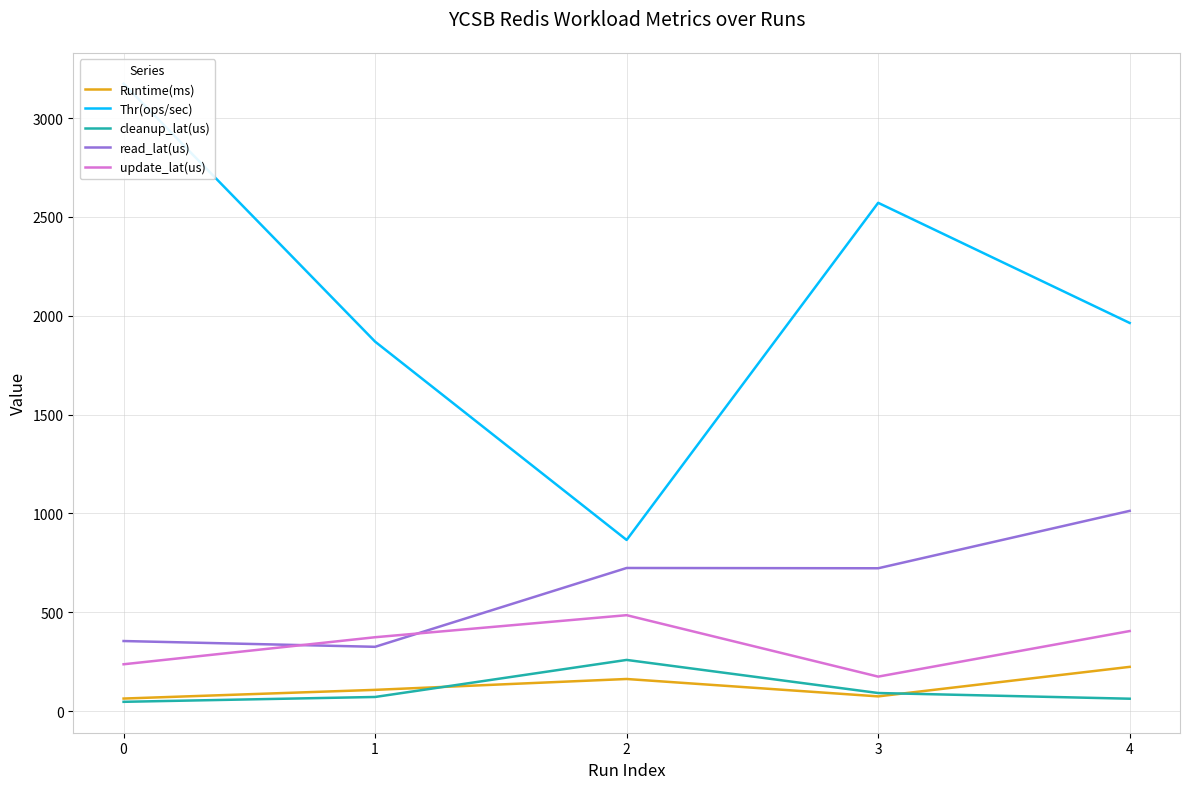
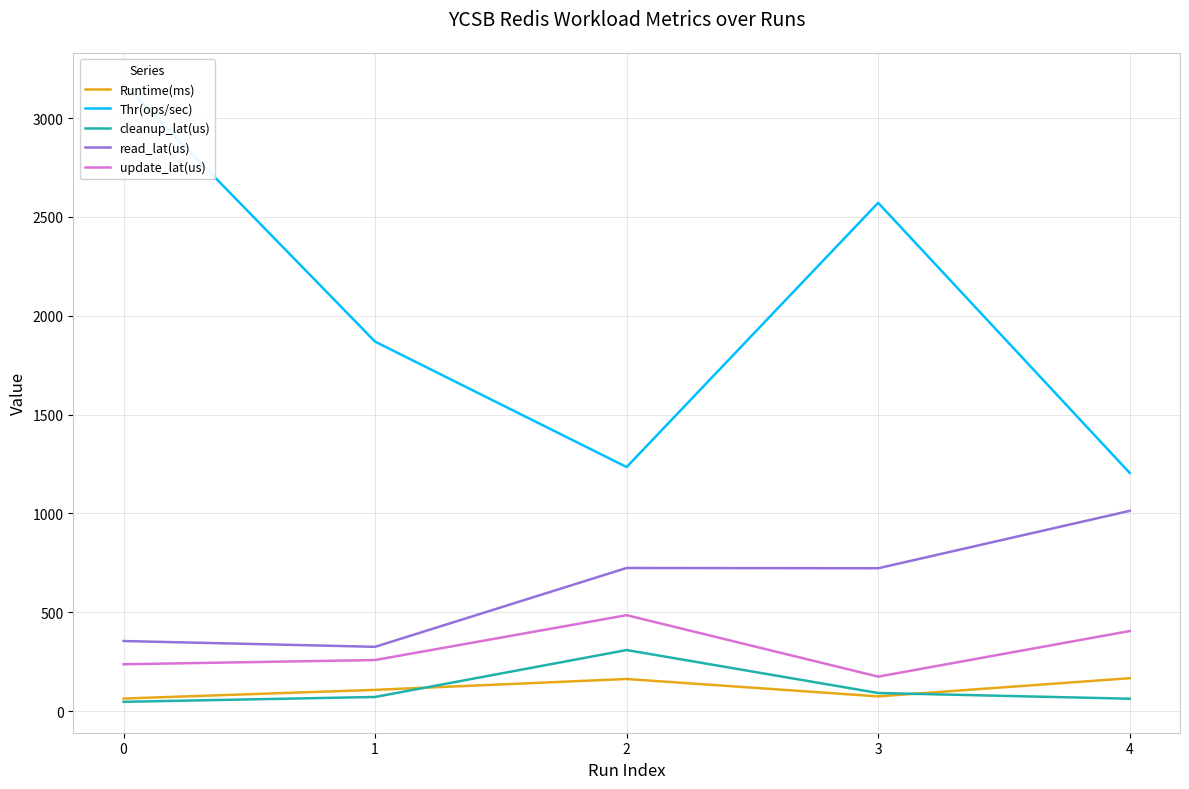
update_lat(us), 1: 370 -> 260
Thr(ops/sec), 2: 870 -> 1230
cleanup_lat(us), 2: 260 -> 310
Runtime(ms), 4: 220 -> 170
Thr(ops/sec), 4: 1960 -> 1200
